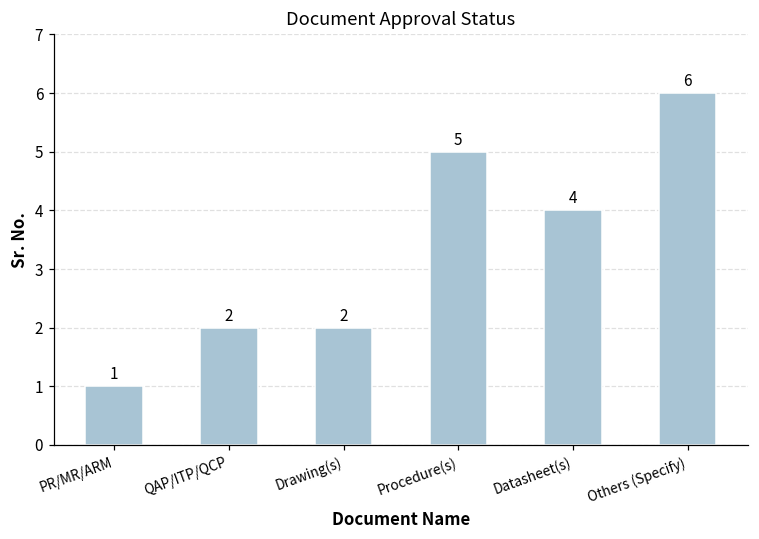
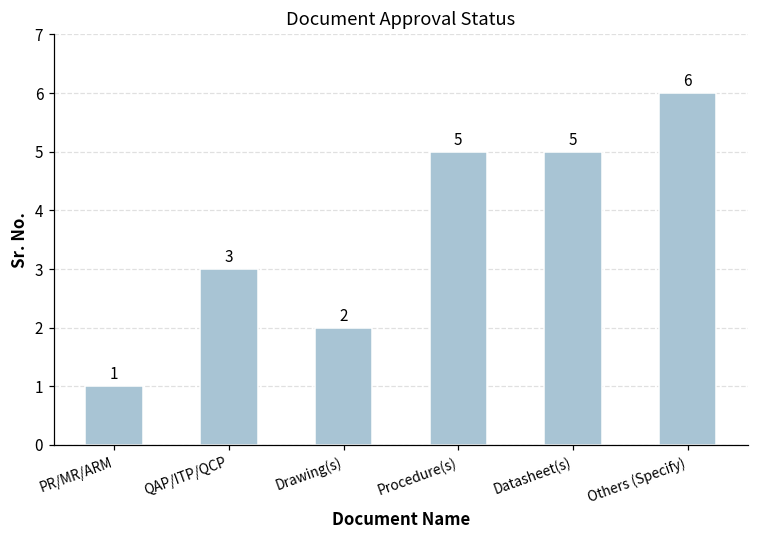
QAP/ITP/QCP: 2 -> 3
Datasheet(s): 4 -> 5
